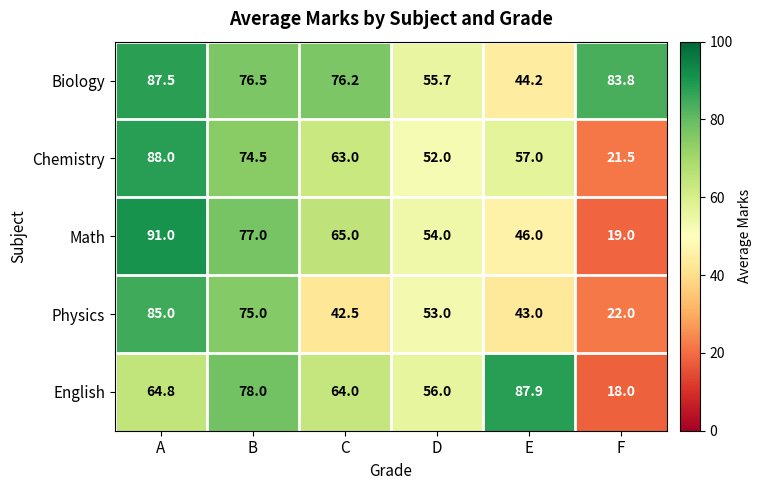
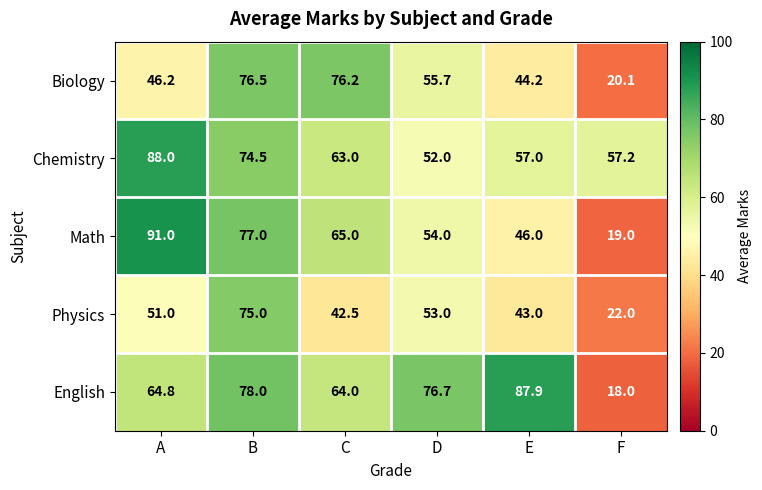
Biology, A: 87.5 -> 46.2
Biology, F: 83.8 -> 20.1
Chemistry, F: 21.5 -> 57.2
Physics, A: 85.0 -> 51.0
English, D: 56.0 -> 76.7
